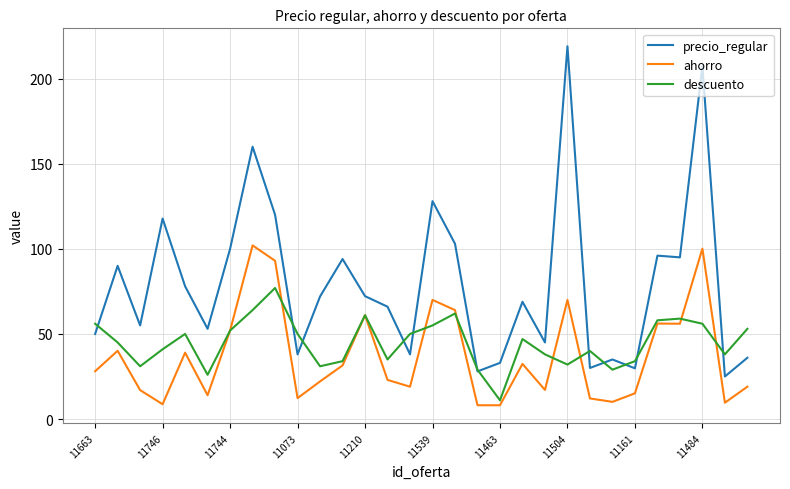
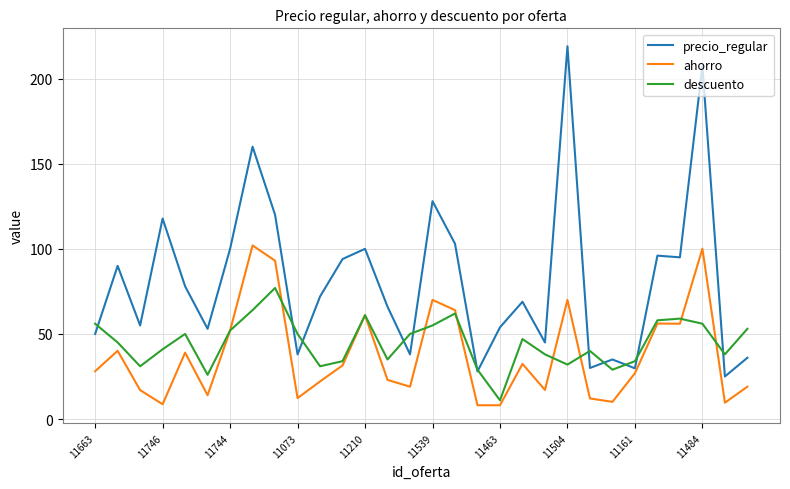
precio_regular, 11210: 72 -> 100
precio_regular, 11463: 33 -> 54
ahorro, 11161: 15 -> 27
